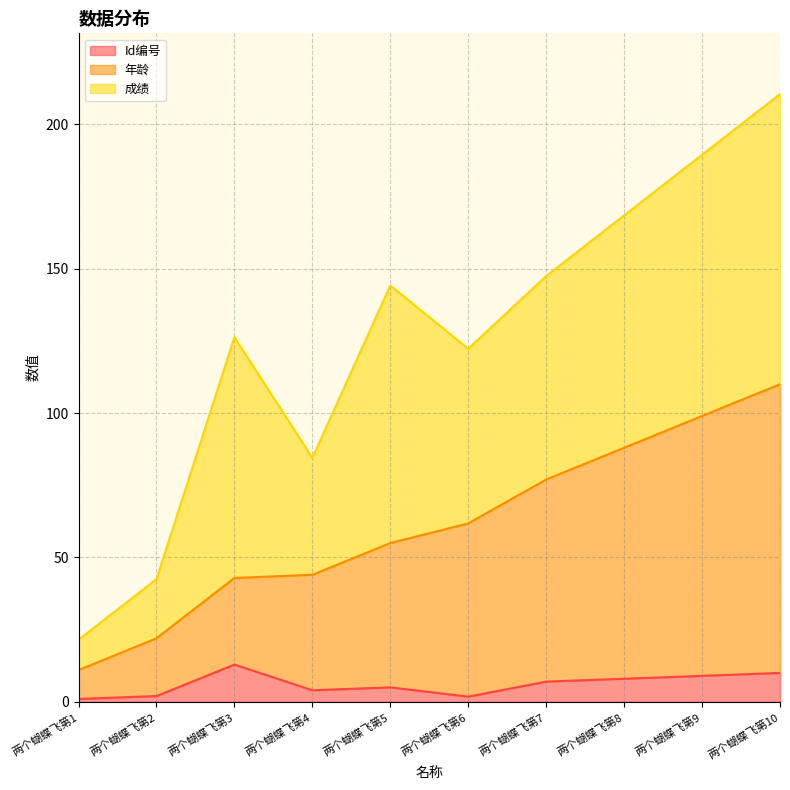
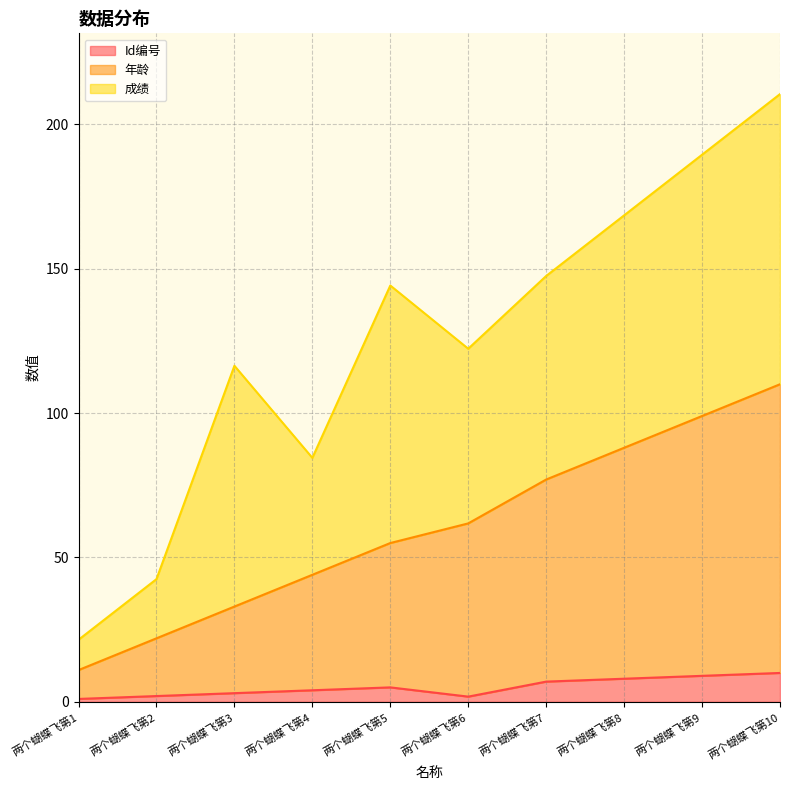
Id编号, 两个蝴蝶飞第3: 13 -> 3
